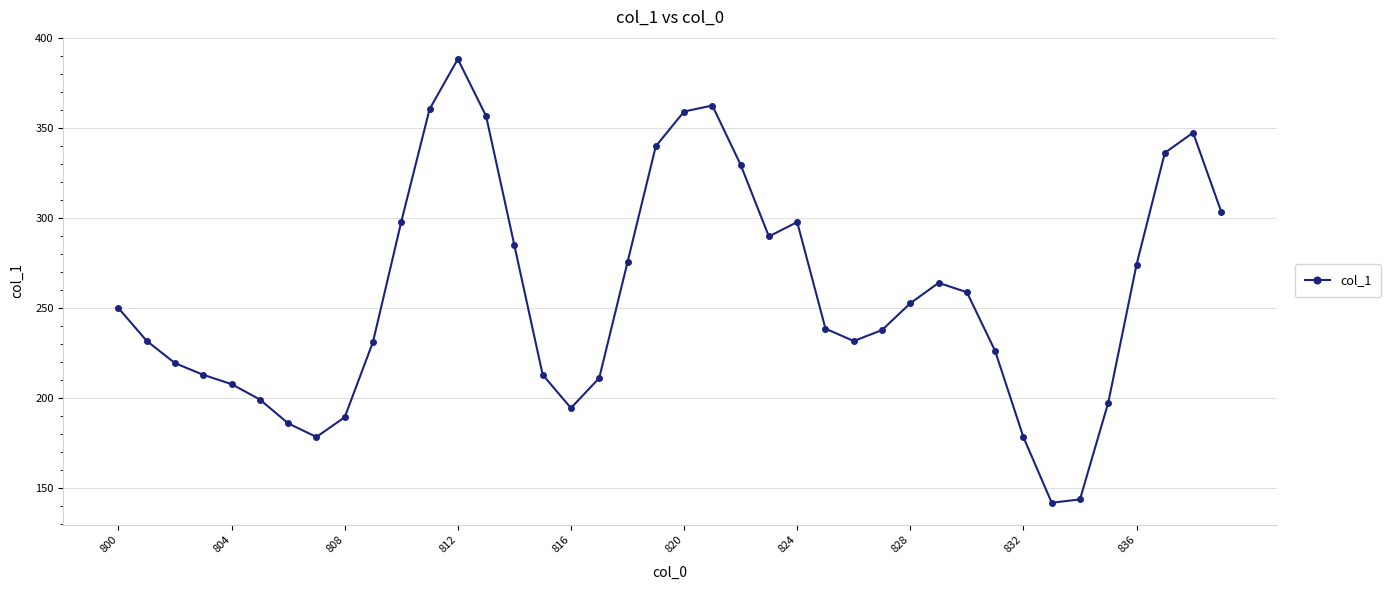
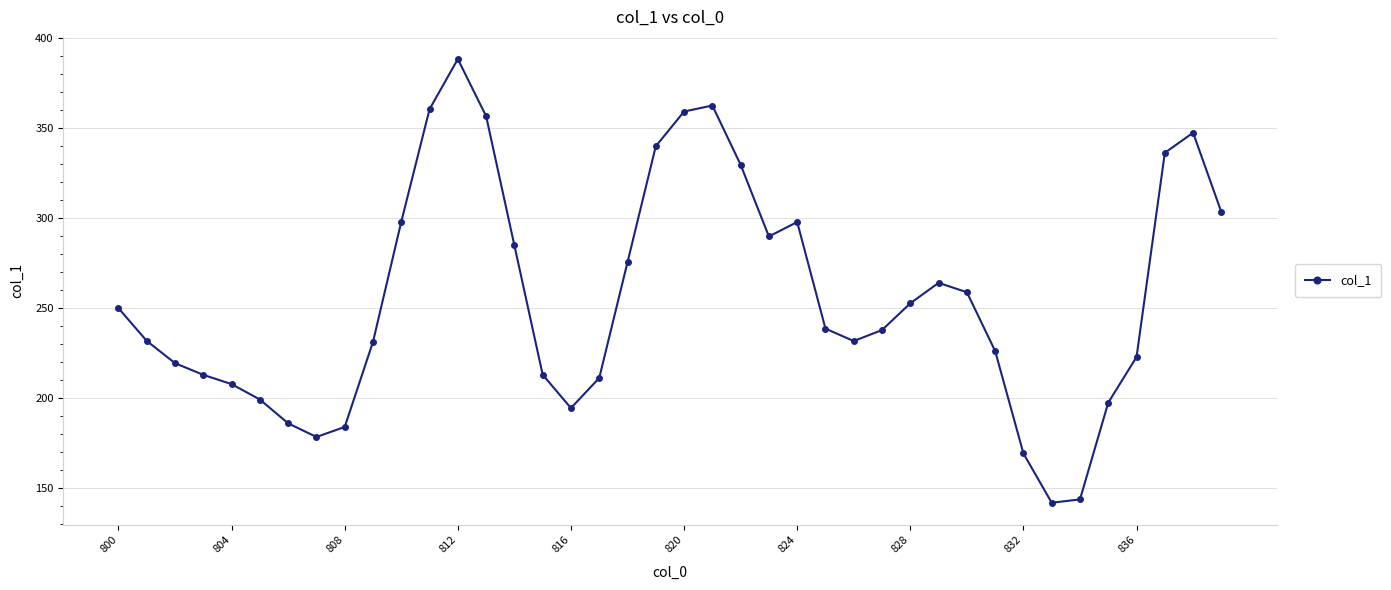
808: 189 -> 184
832: 178 -> 169
836: 274 -> 223
